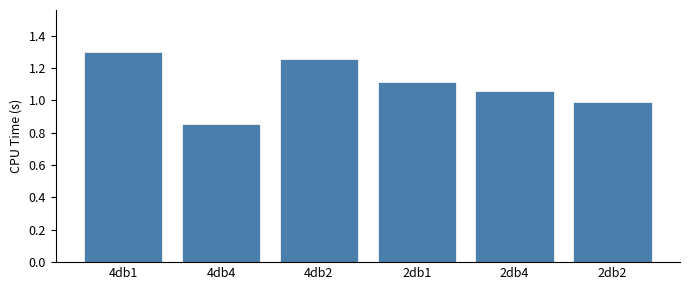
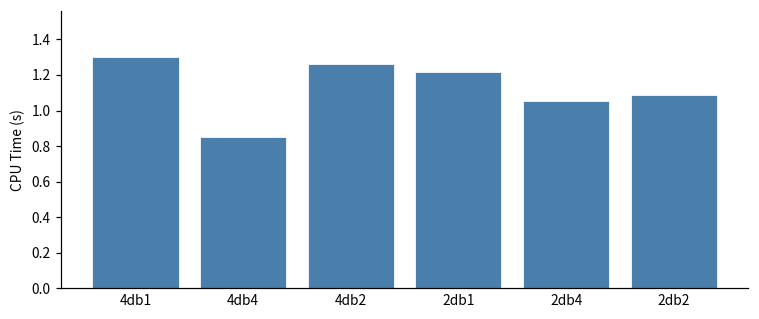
2db1: 1.11 -> 1.22
2db2: 0.99 -> 1.09
